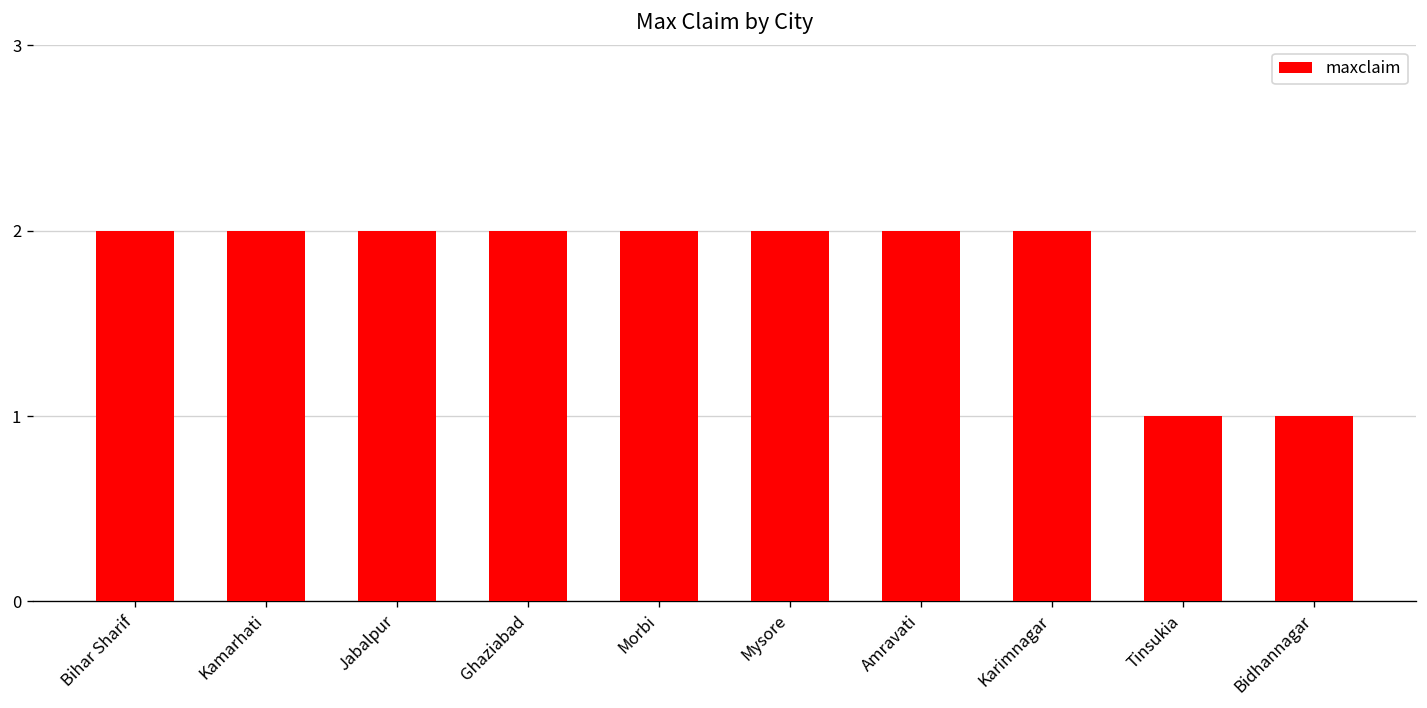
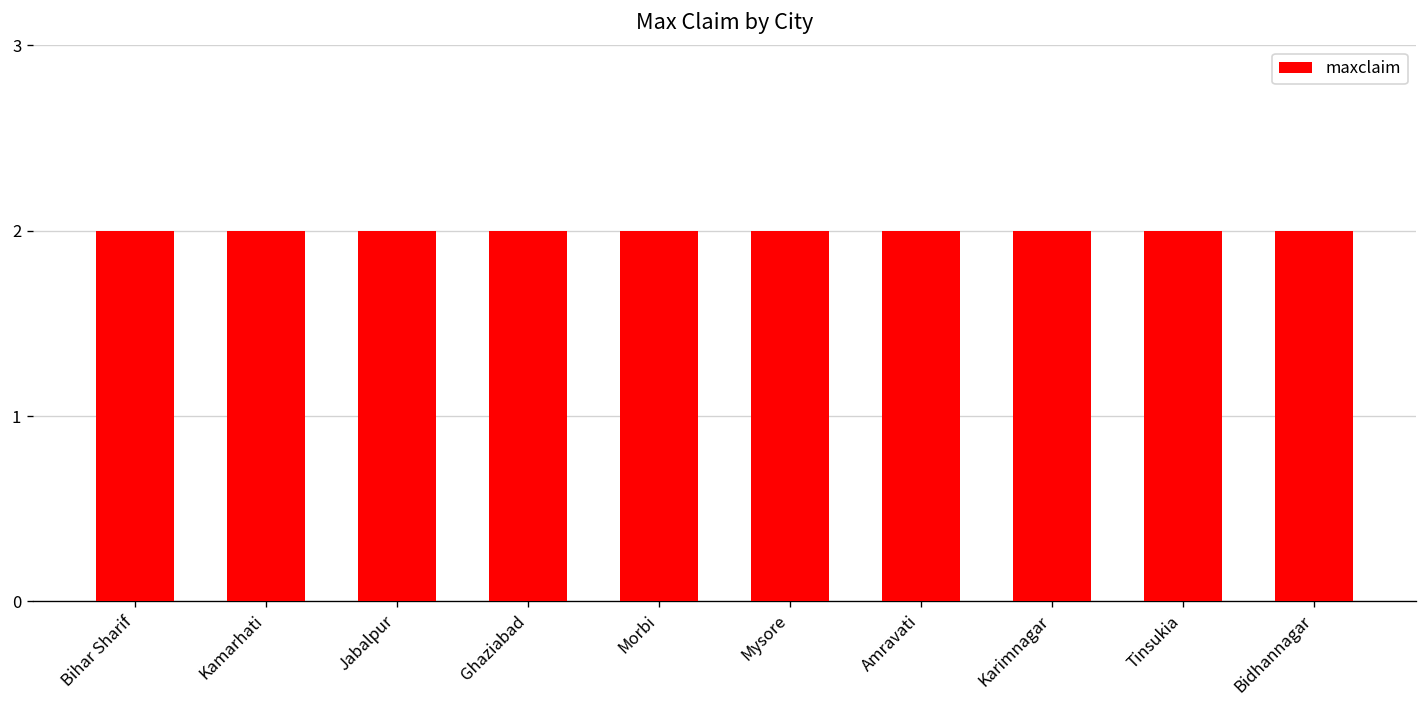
Tinsukia: 1 -> 2
Bidhannagar: 1 -> 2
